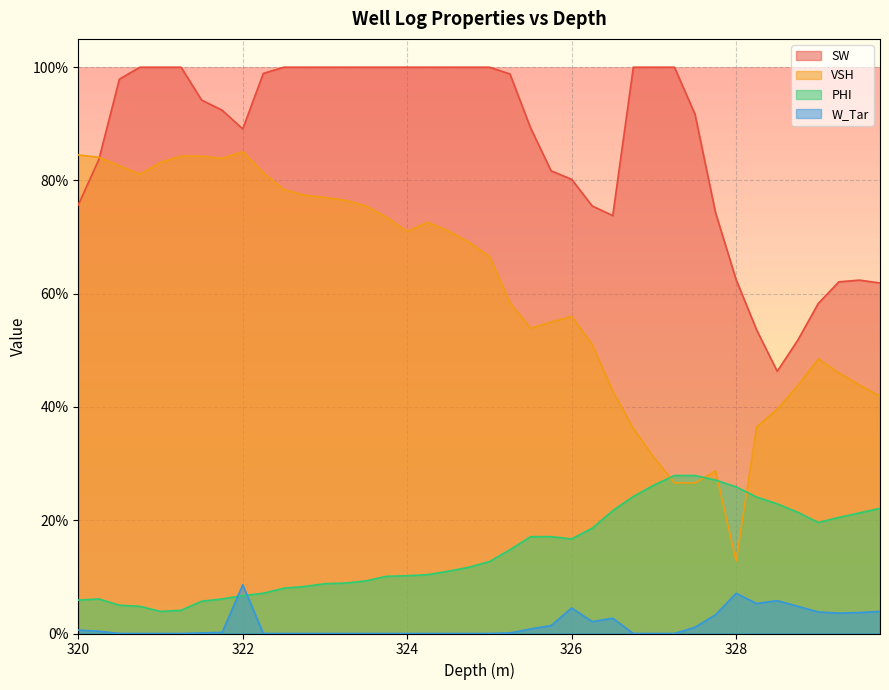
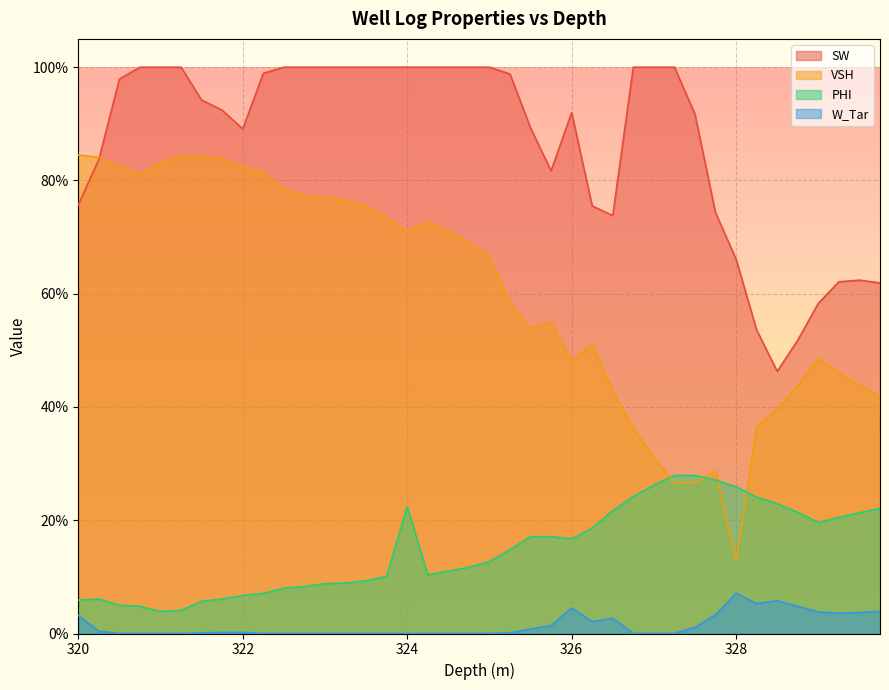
W_Tar, 320: 1% -> 3%
VSH, 322: 85% -> 82%
W_Tar, 322: 9% -> 0%
PHI, 324: 10% -> 22%
SW, 326: 80% -> 92%
VSH, 326: 56% -> 48%
SW, 328: 63% -> 66%
